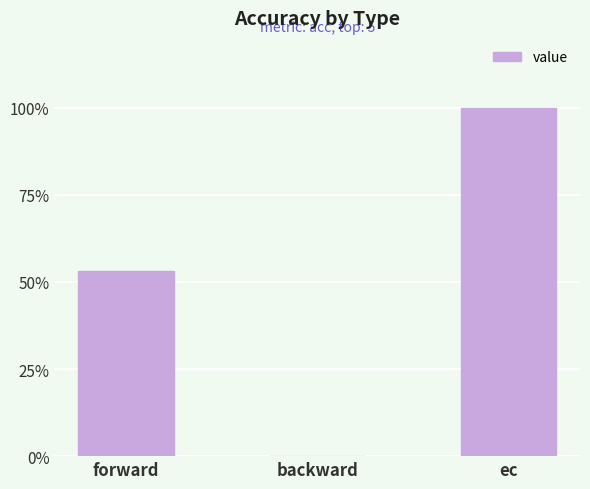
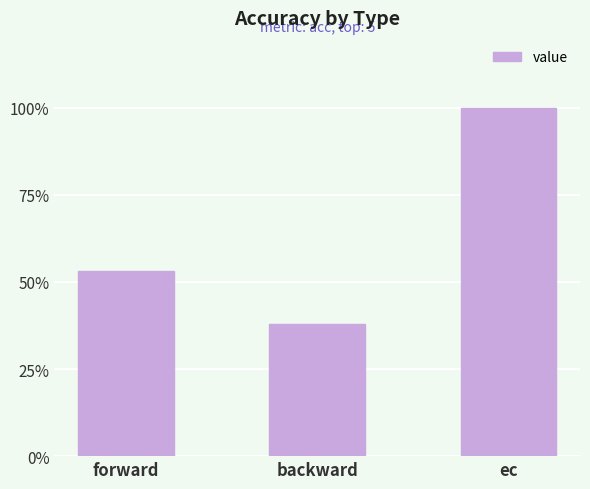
backward: 0% -> 38%
